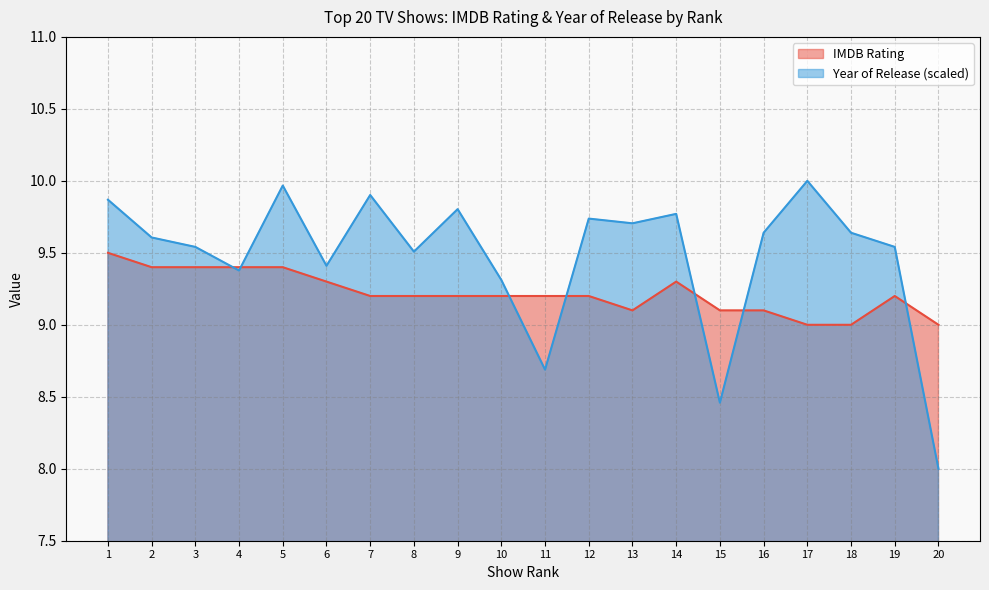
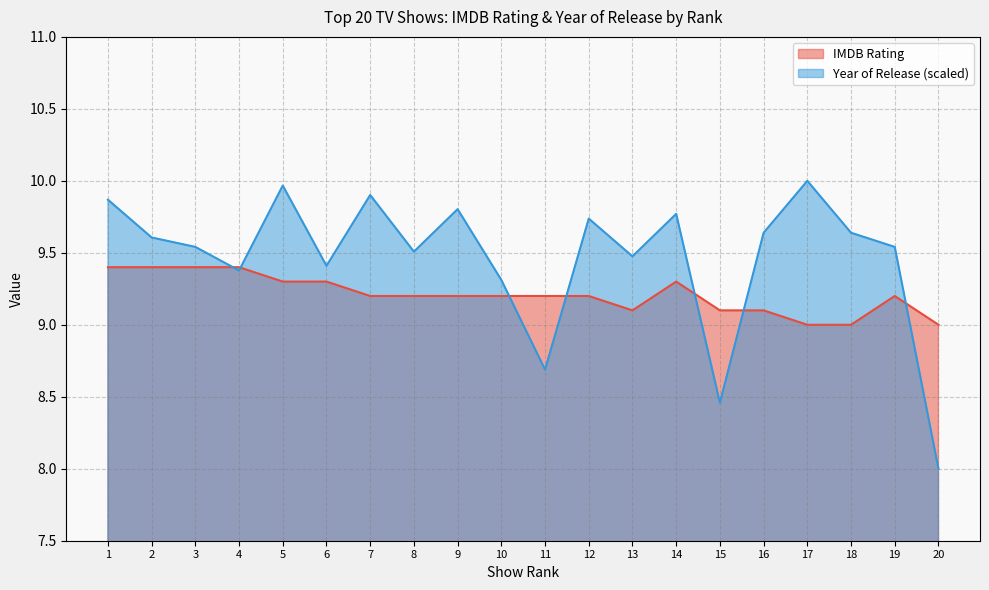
IMDB Rating, 1: 9.5 -> 9.4
IMDB Rating, 5: 9.4 -> 9.3
Year of Release (scaled), 13: 9.70 -> 9.48
